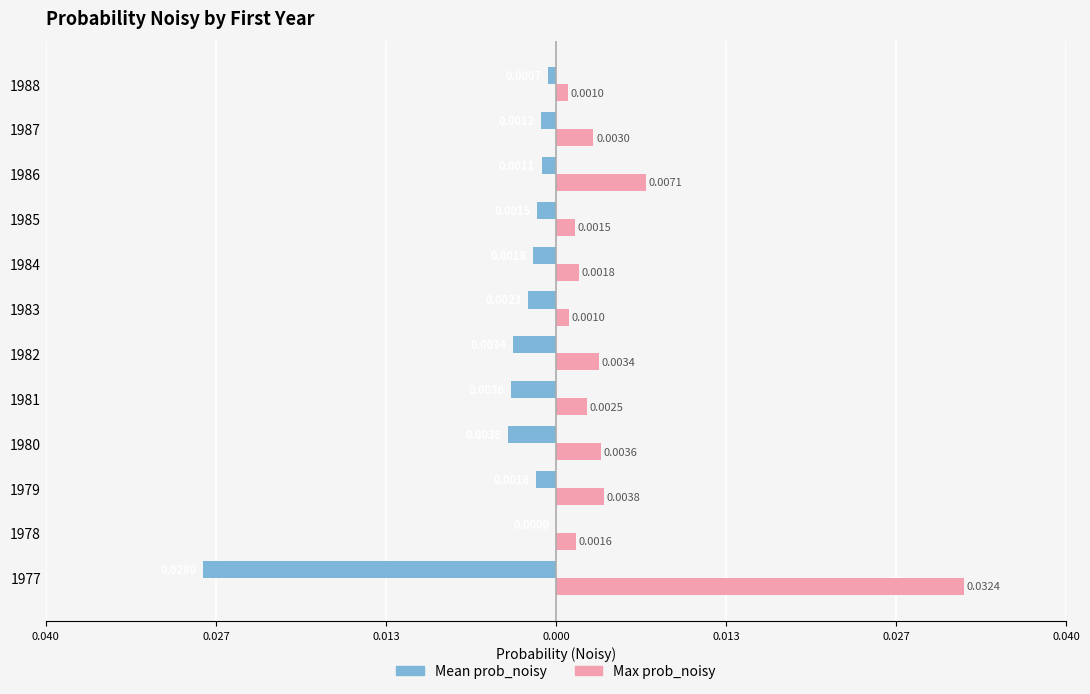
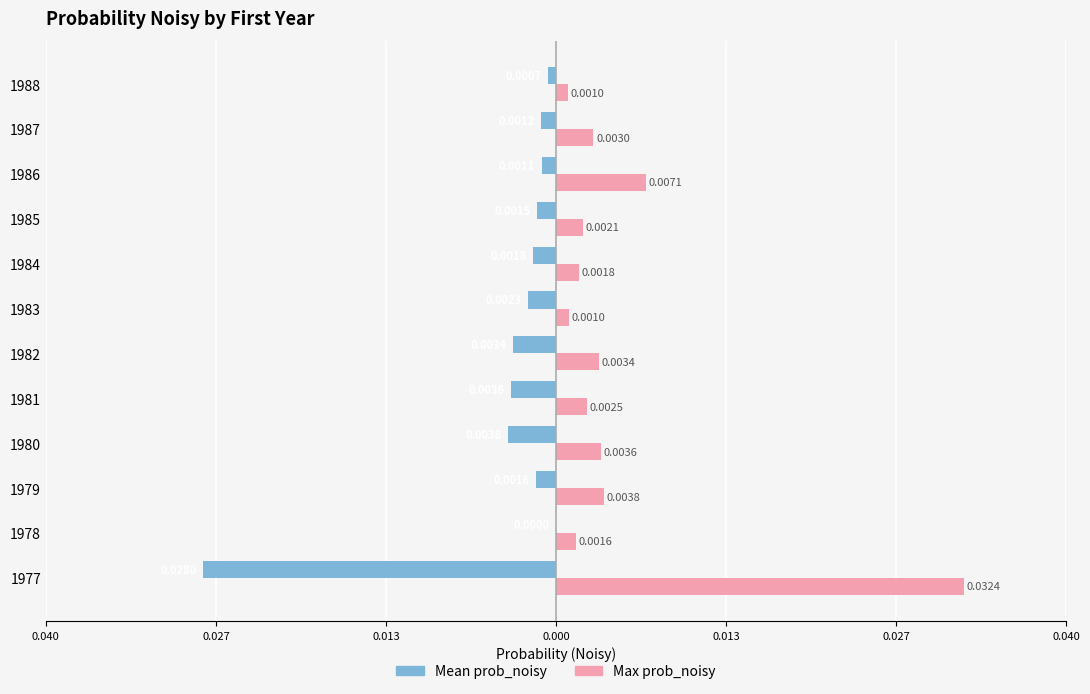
Max prob_noisy, 1985: 0.0015 -> 0.0021
